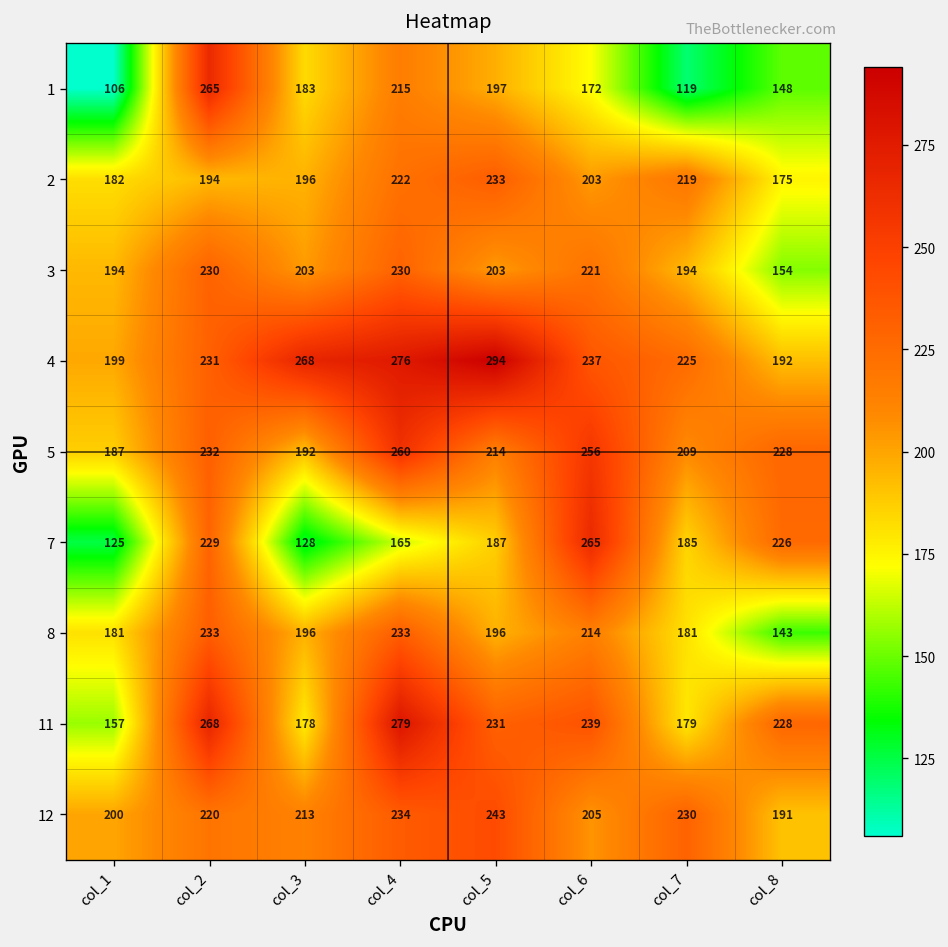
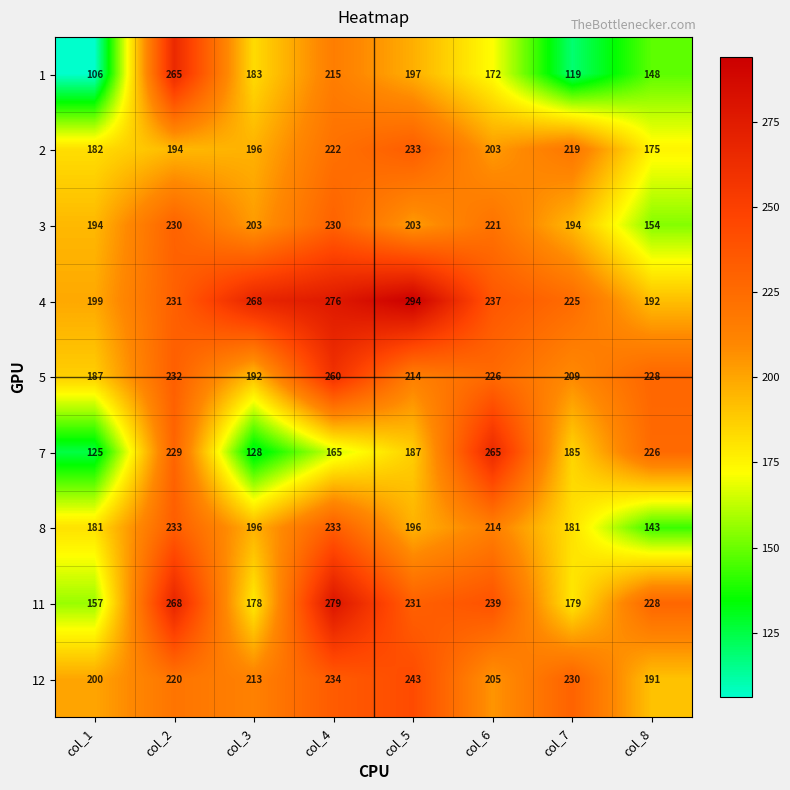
5, col_6: 256 -> 226
